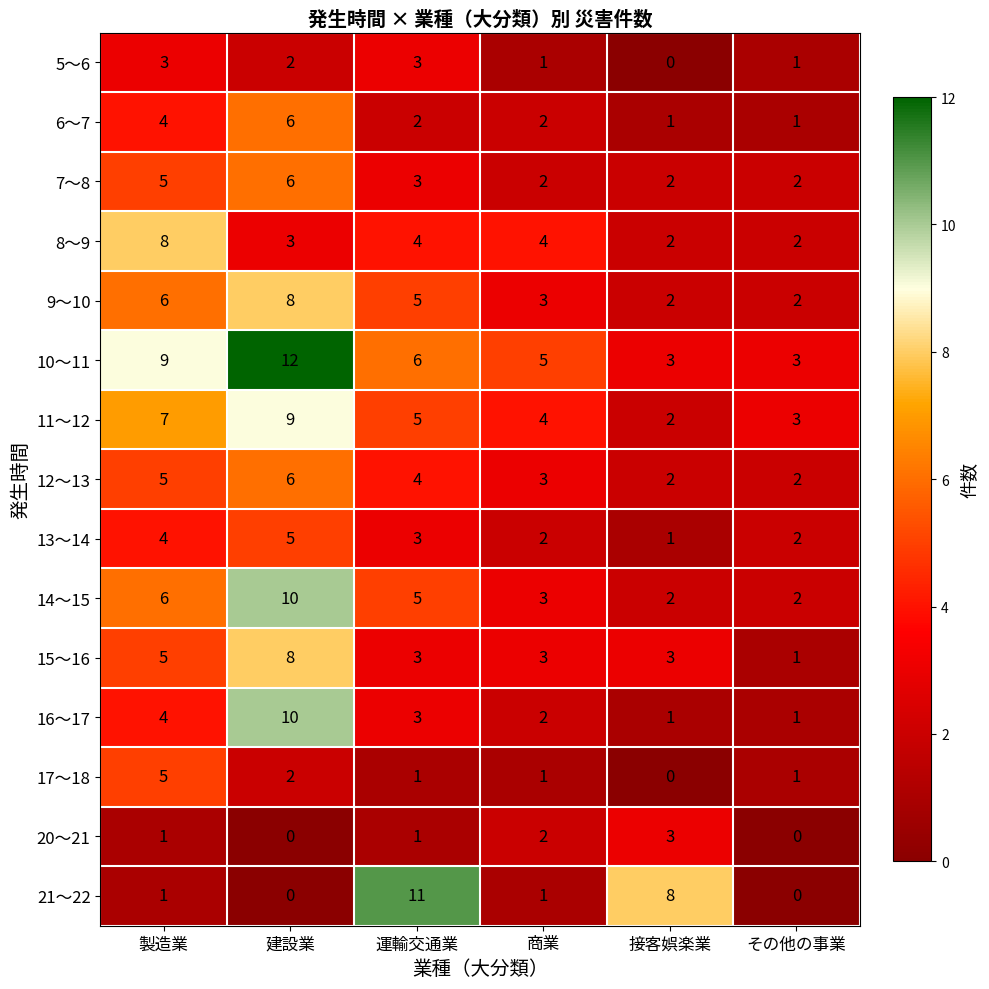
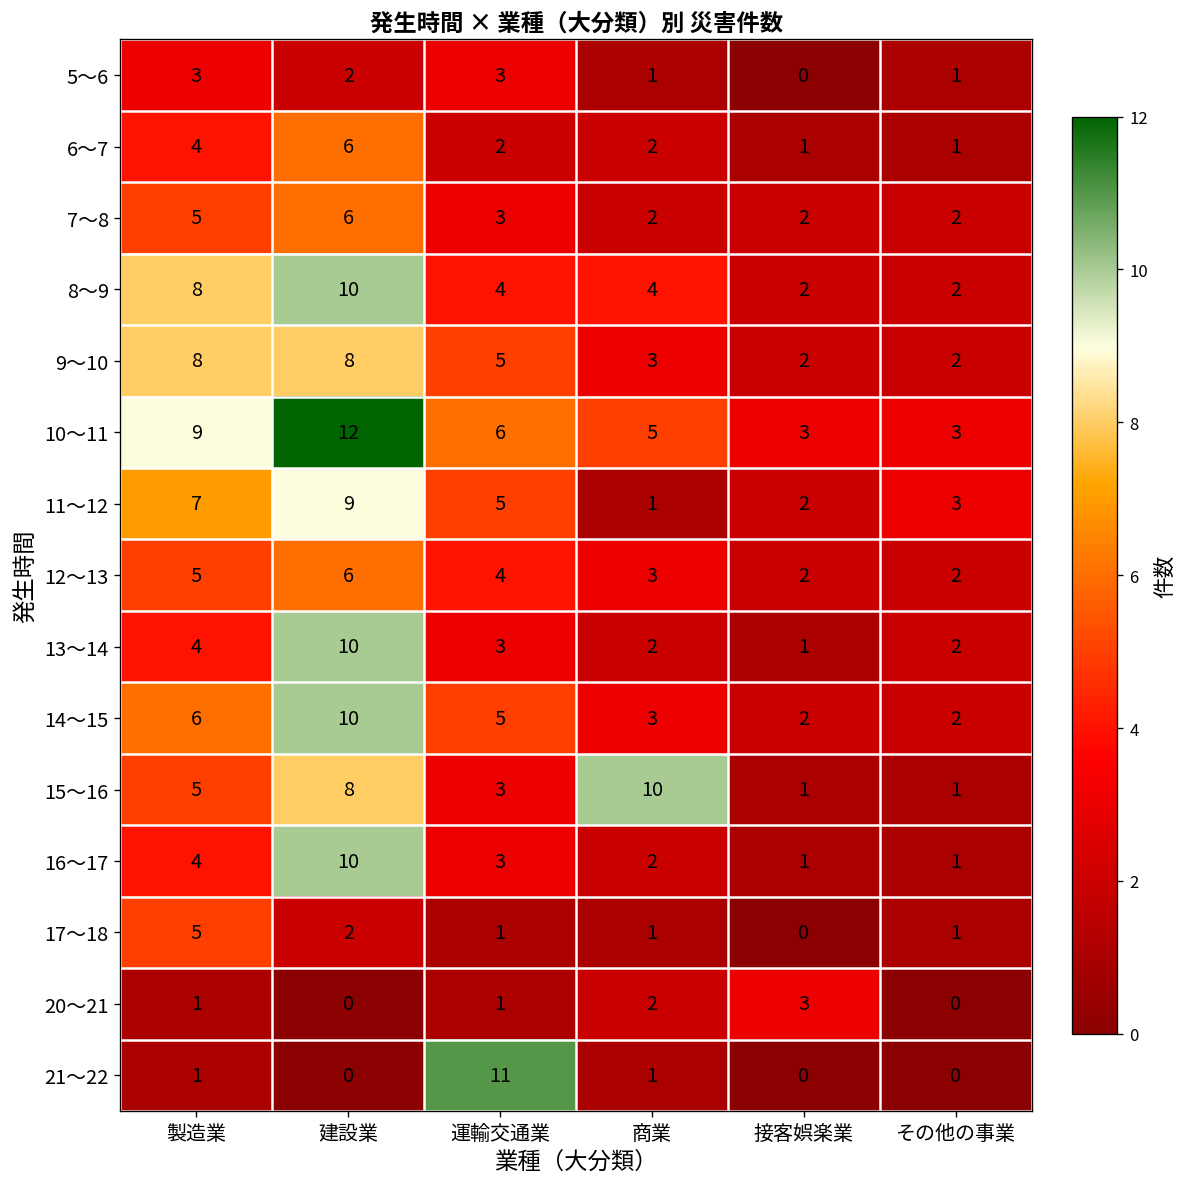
8～9, 建設業: 3 -> 10
9～10, 製造業: 6 -> 8
11～12, 商業: 4 -> 1
13～14, 建設業: 5 -> 10
15～16, 商業: 3 -> 10
15～16, 接客娯楽業: 3 -> 1
21～22, 接客娯楽業: 8 -> 0
